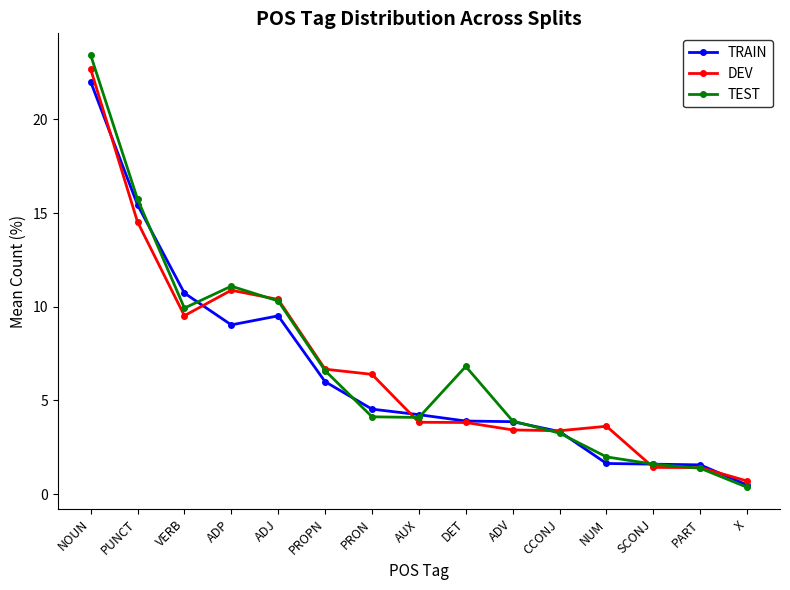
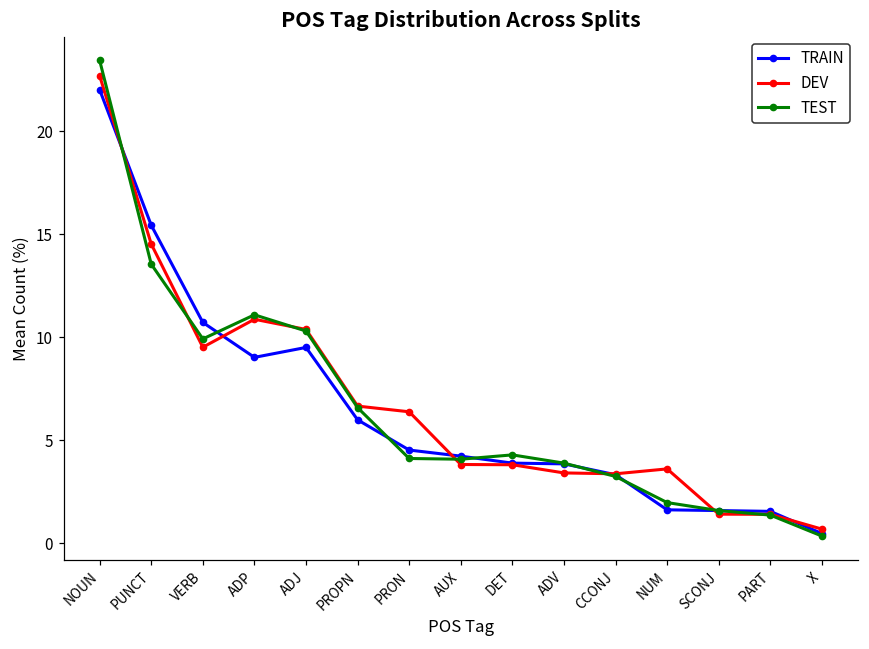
TEST, PUNCT: 15.7 -> 13.6
TEST, DET: 6.8 -> 4.3
